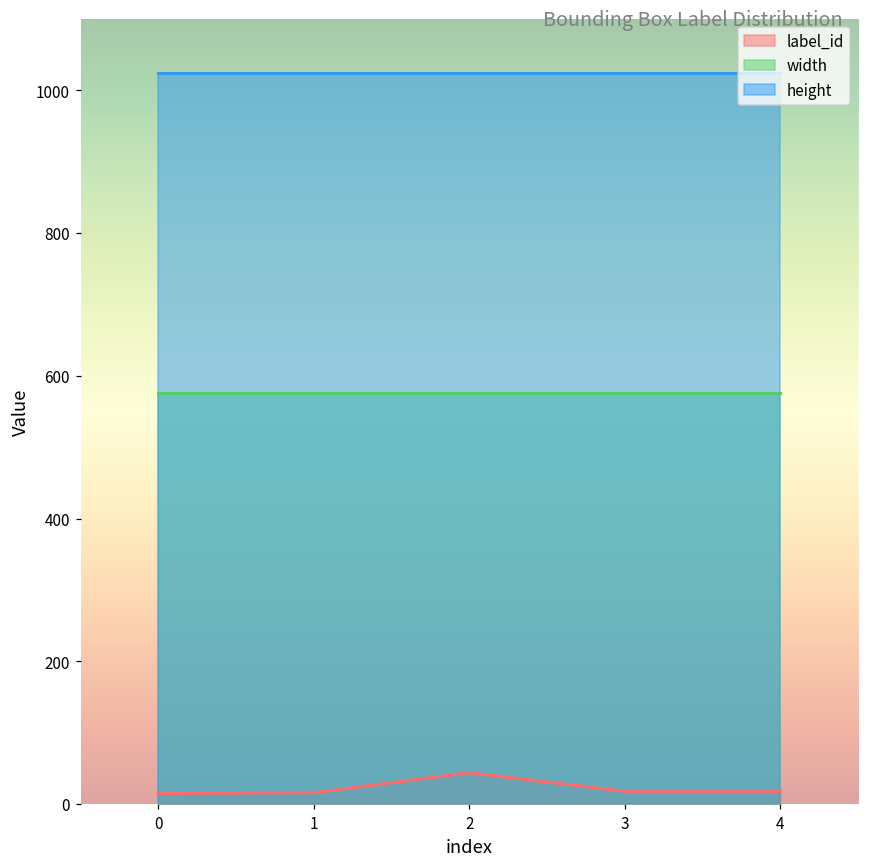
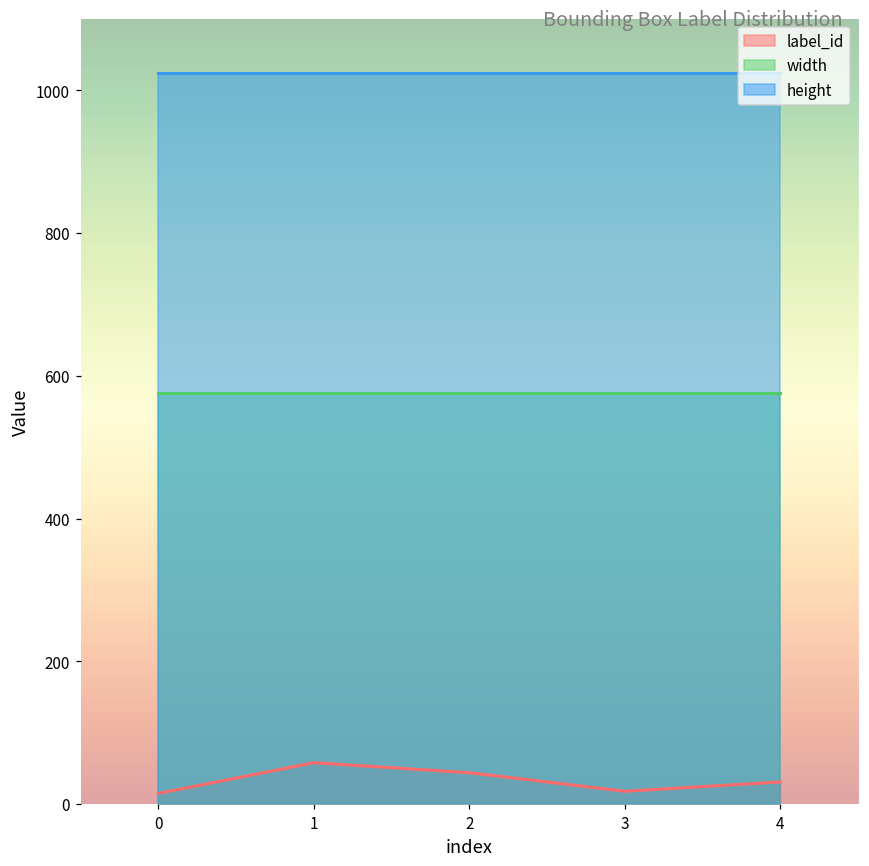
label_id, 1: 20 -> 60
label_id, 4: 20 -> 30
